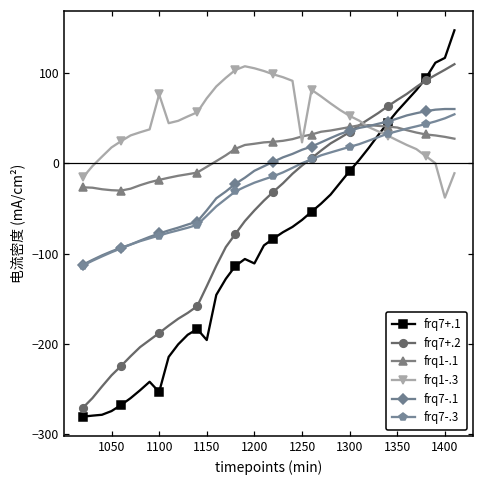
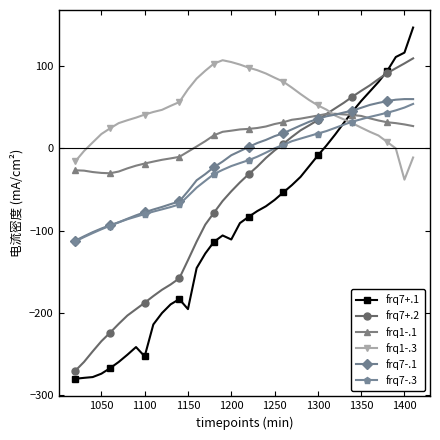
frq1-.3, 1100: 80 -> 40
frq1-.3, 1250: 20 -> 90
